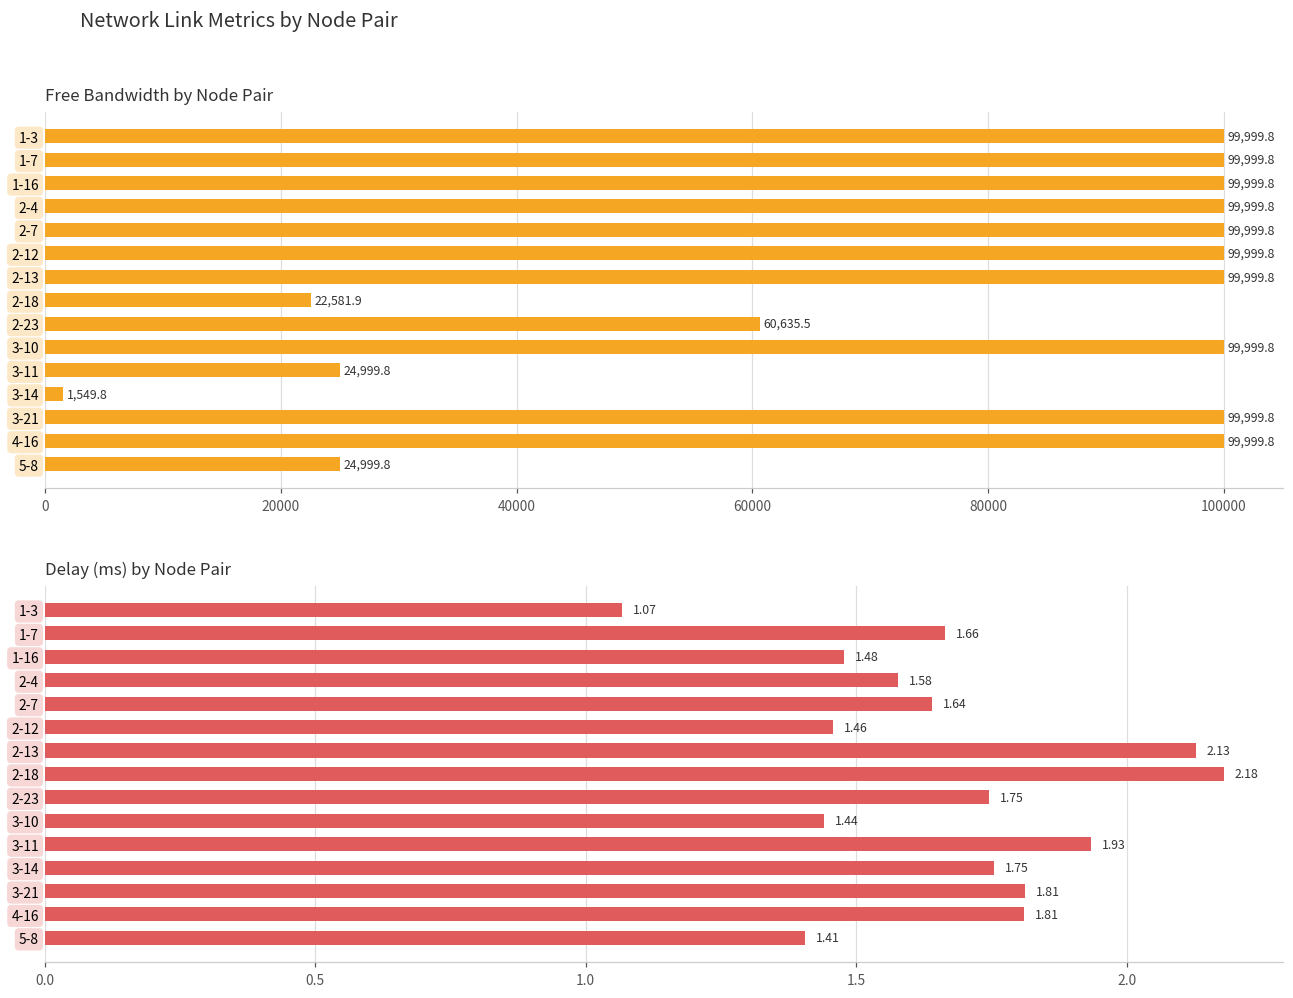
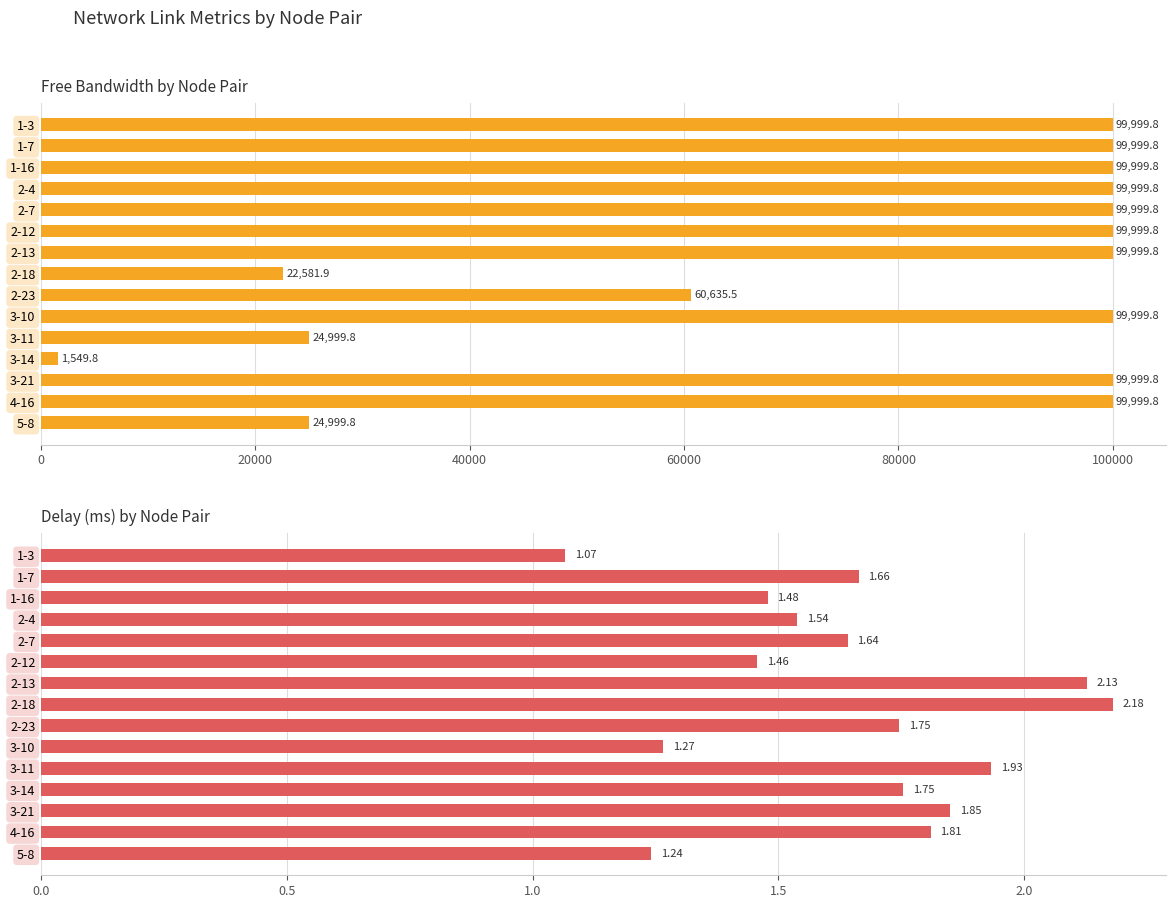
Delay (ms) by Node Pair, 2-4: 1.58 -> 1.54
Delay (ms) by Node Pair, 3-10: 1.44 -> 1.27
Delay (ms) by Node Pair, 3-21: 1.81 -> 1.85
Delay (ms) by Node Pair, 5-8: 1.41 -> 1.24
